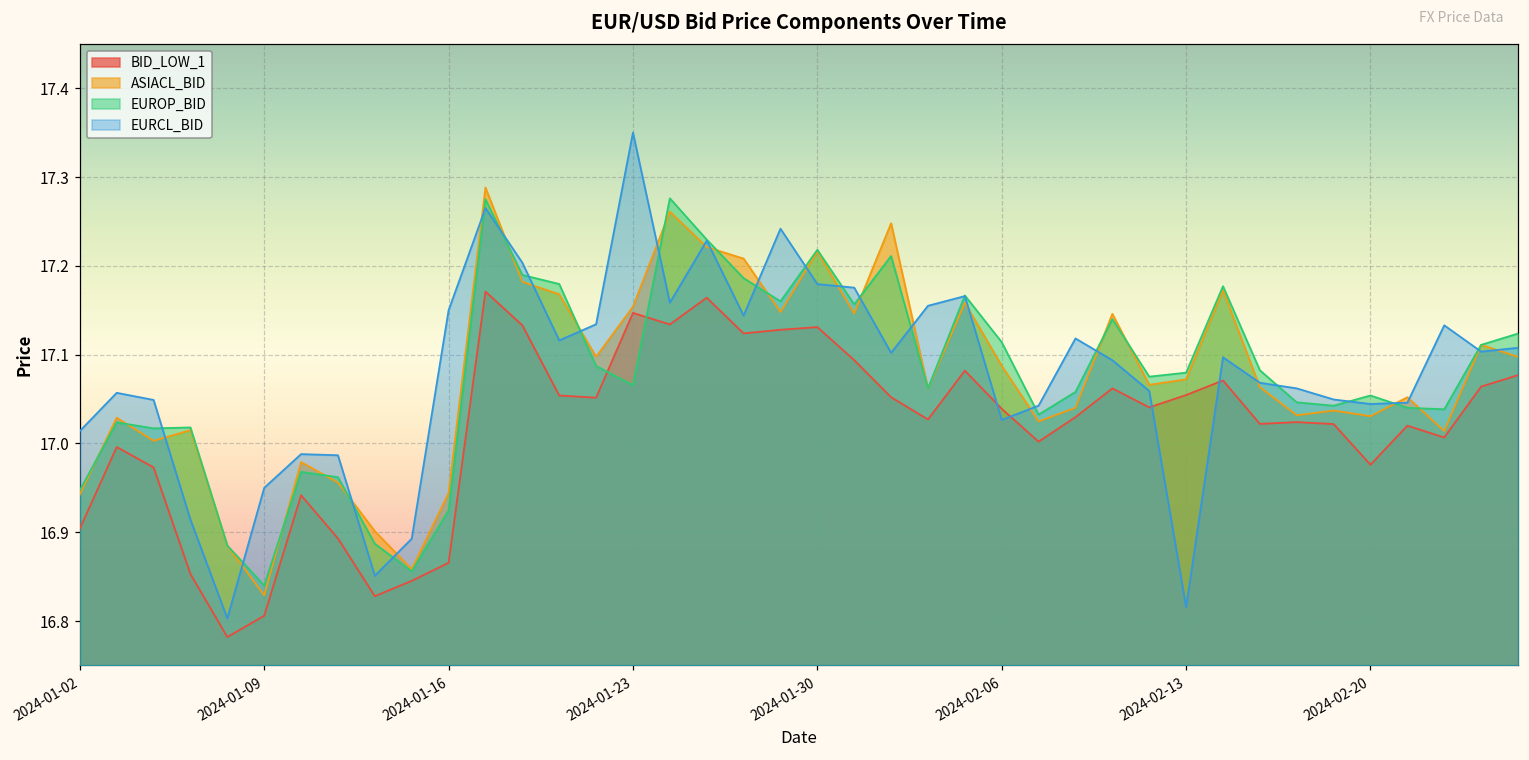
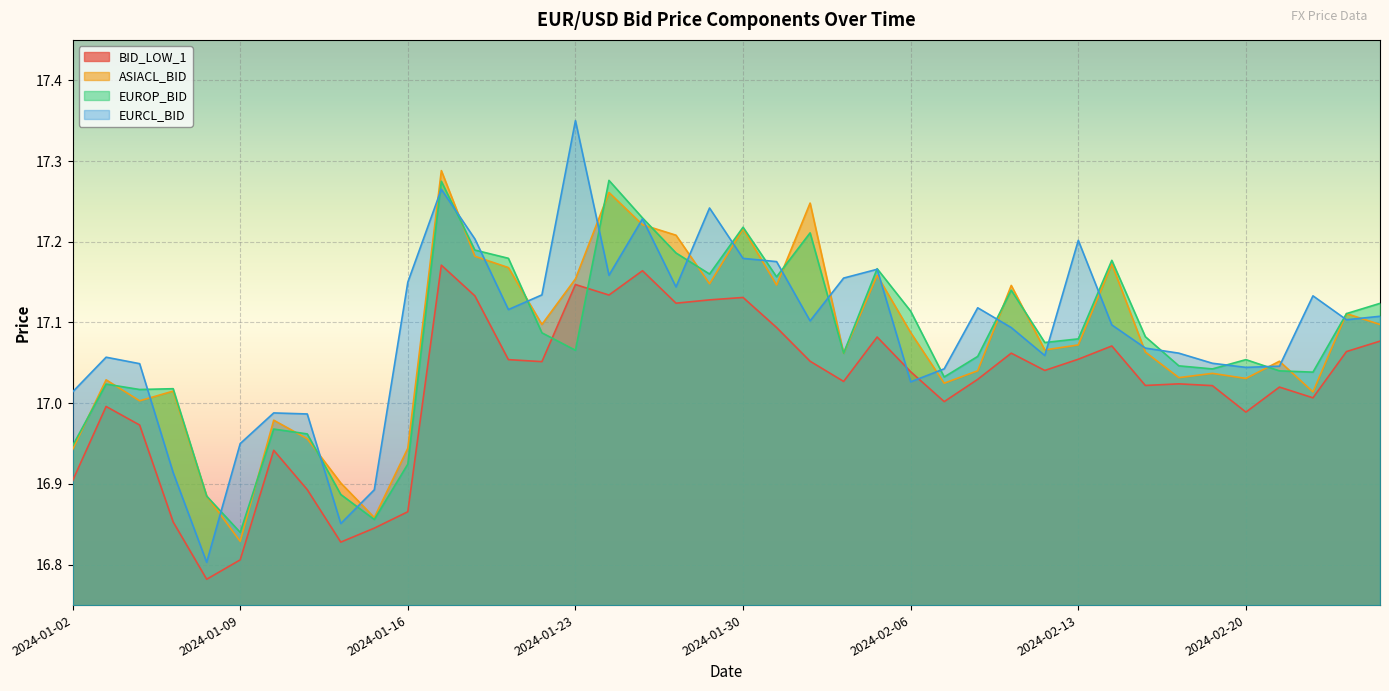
EURCL_BID, 2024-02-13: 16.82 -> 17.20
BID_LOW_1, 2024-02-20: 16.98 -> 16.99
